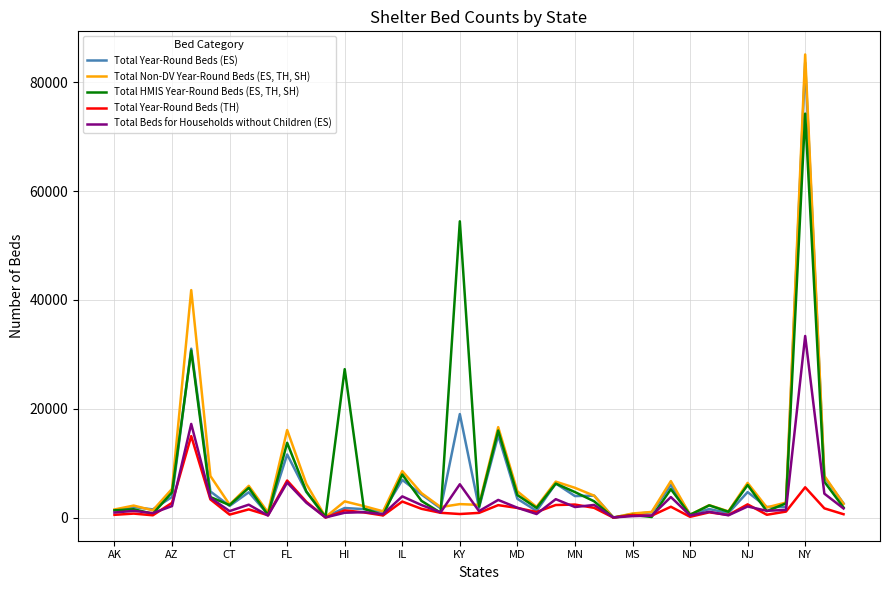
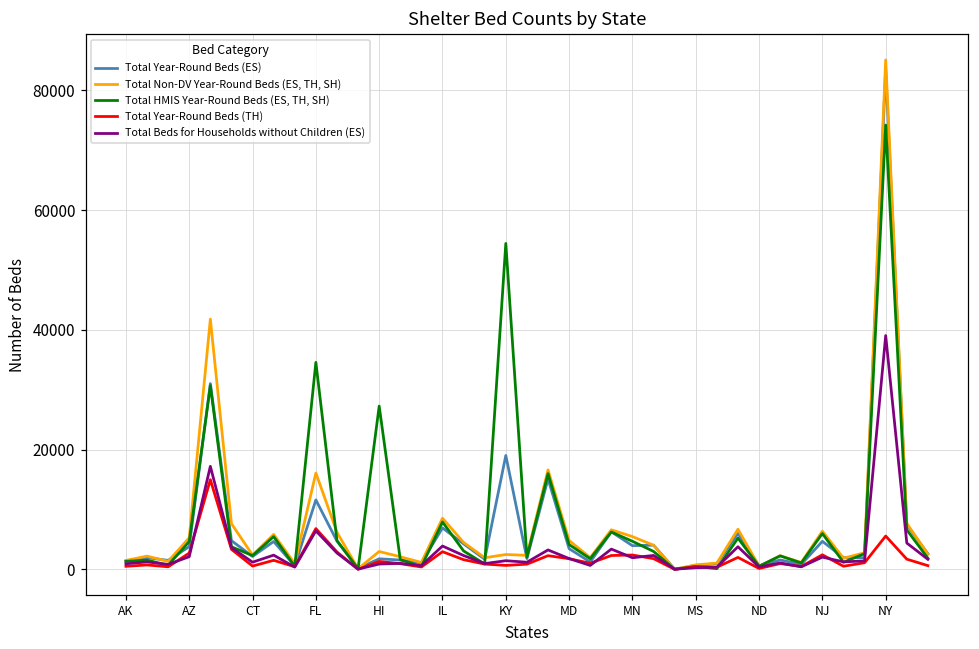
Total HMIS Year-Round Beds (ES, TH, SH), FL: 14000 -> 35000
Total Beds for Households without Children (ES), KY: 6000 -> 1000
Total Beds for Households without Children (ES), NY: 33000 -> 39000
